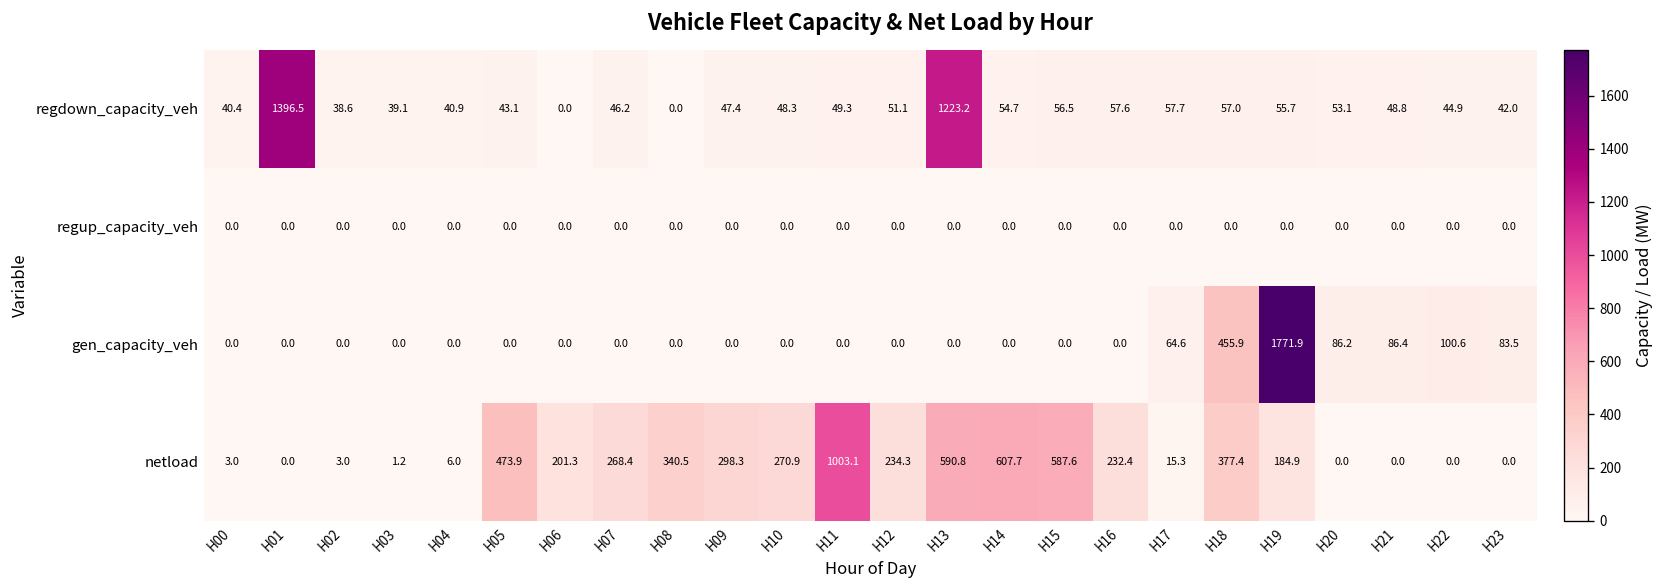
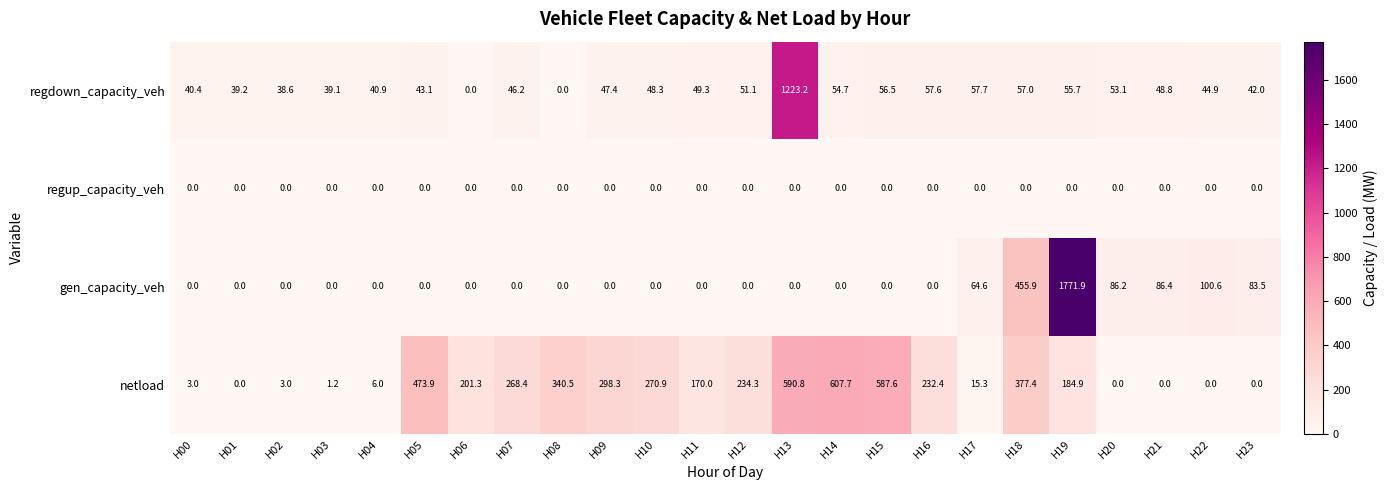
regdown_capacity_veh, H01: 1396.5 -> 39.2
netload, H11: 1003.1 -> 170.0
